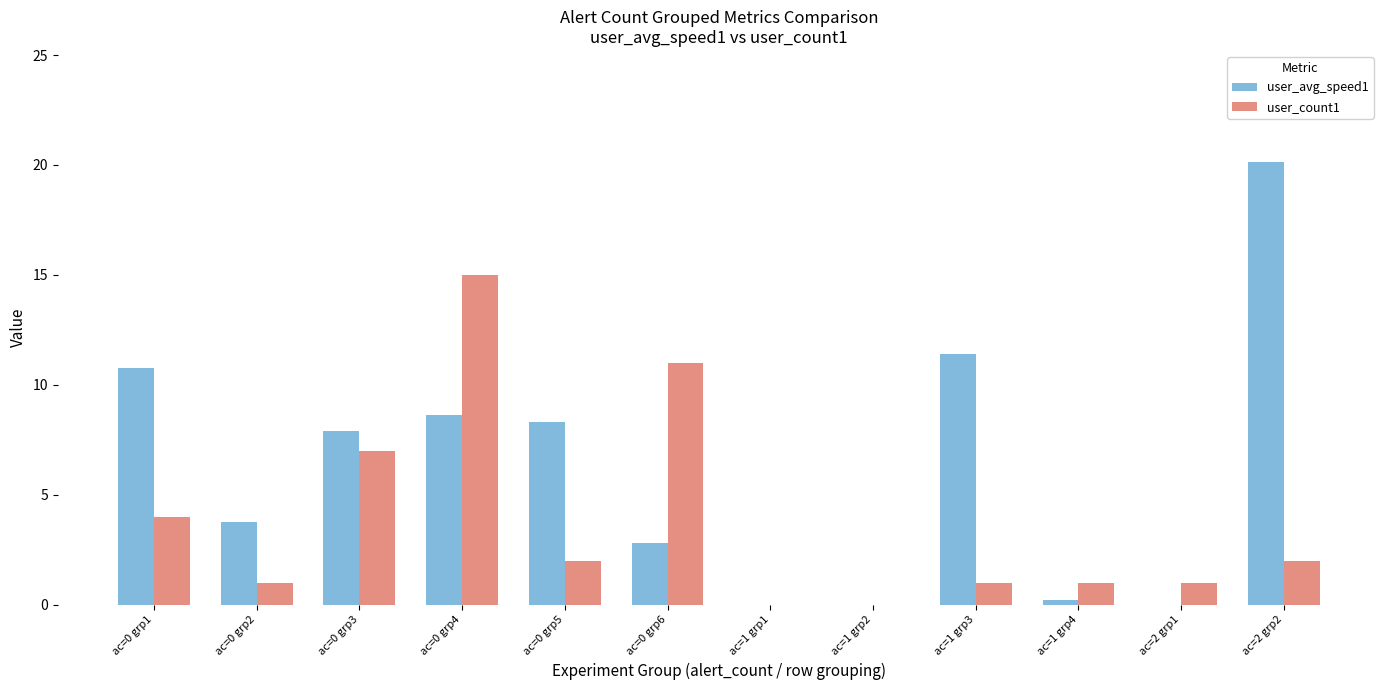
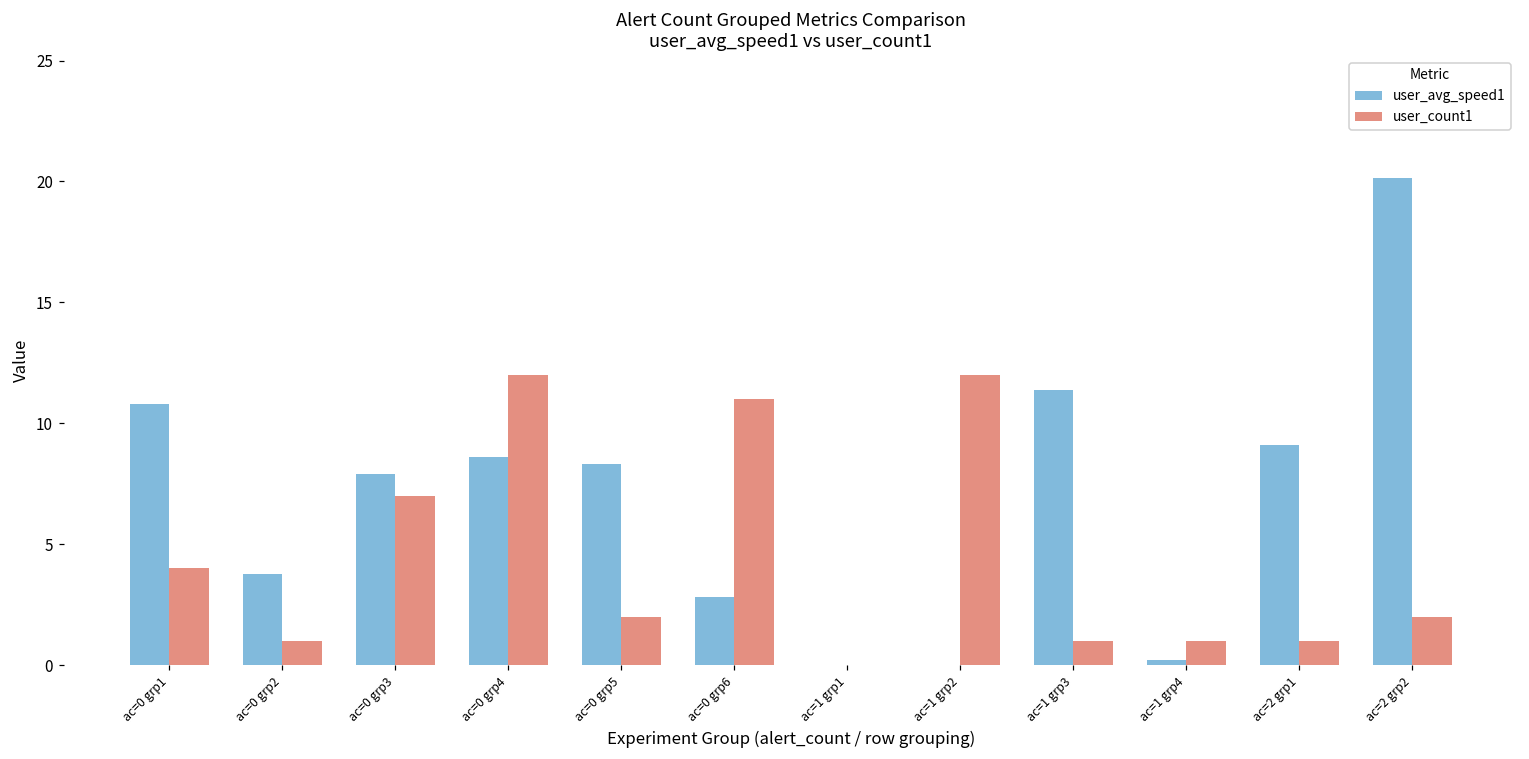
user_count1, ac=0 grp4: 15 -> 12
user_count1, ac=1 grp2: 0 -> 12
user_avg_speed1, ac=2 grp1: 0.0 -> 9.1
